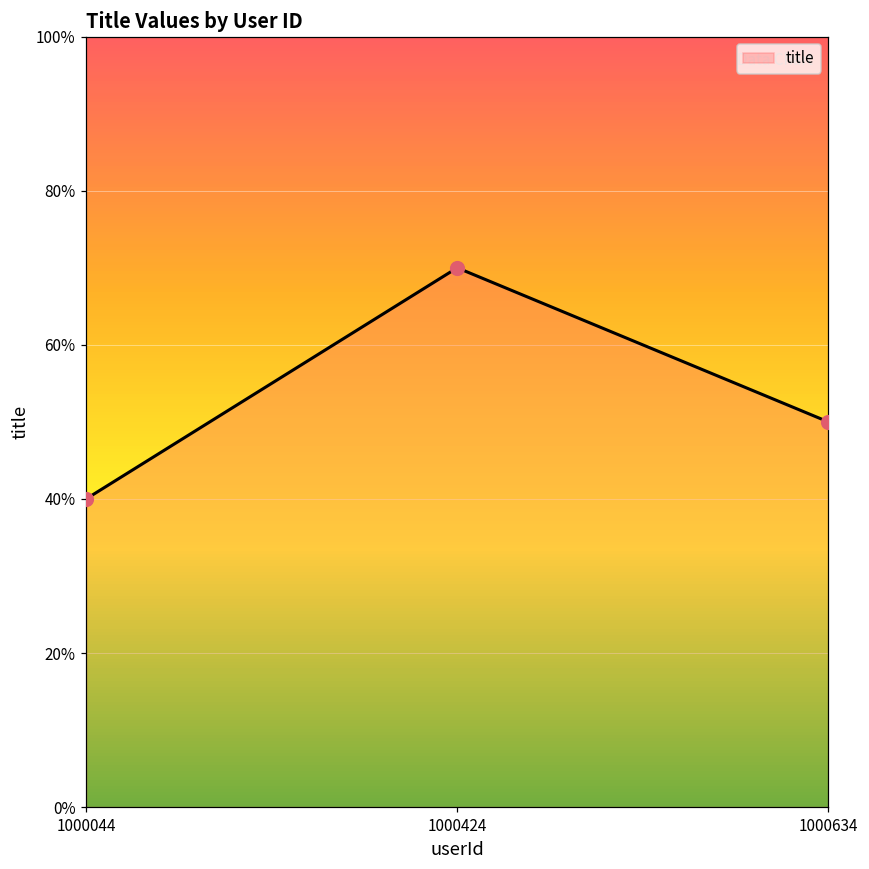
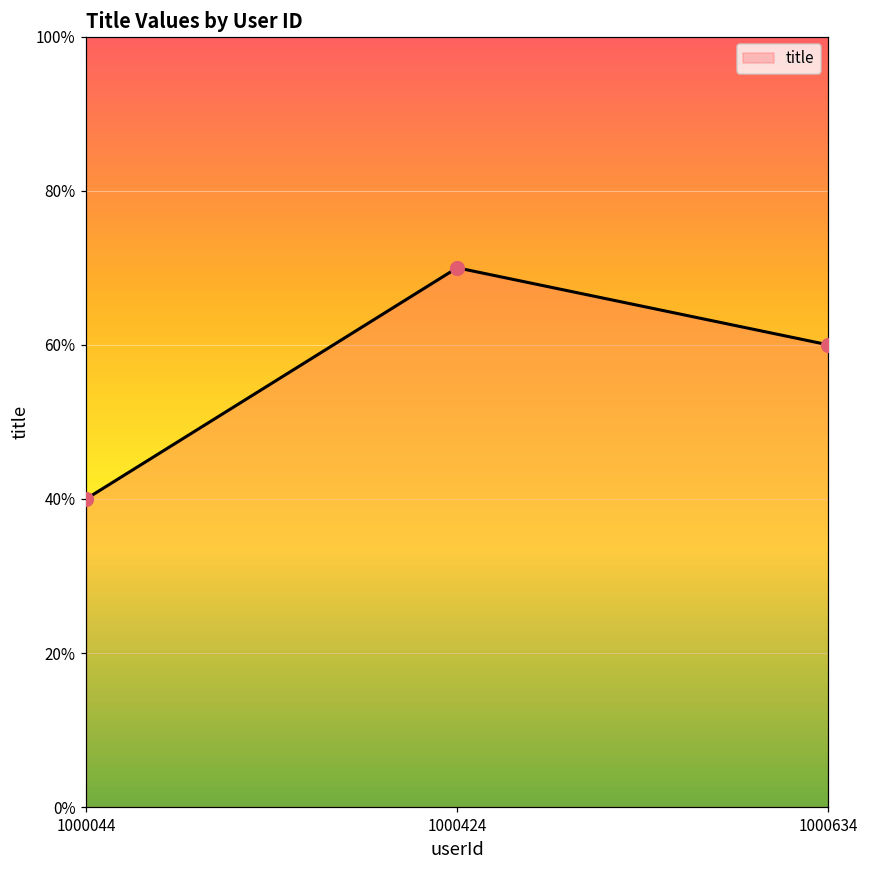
1000634: 50% -> 60%
